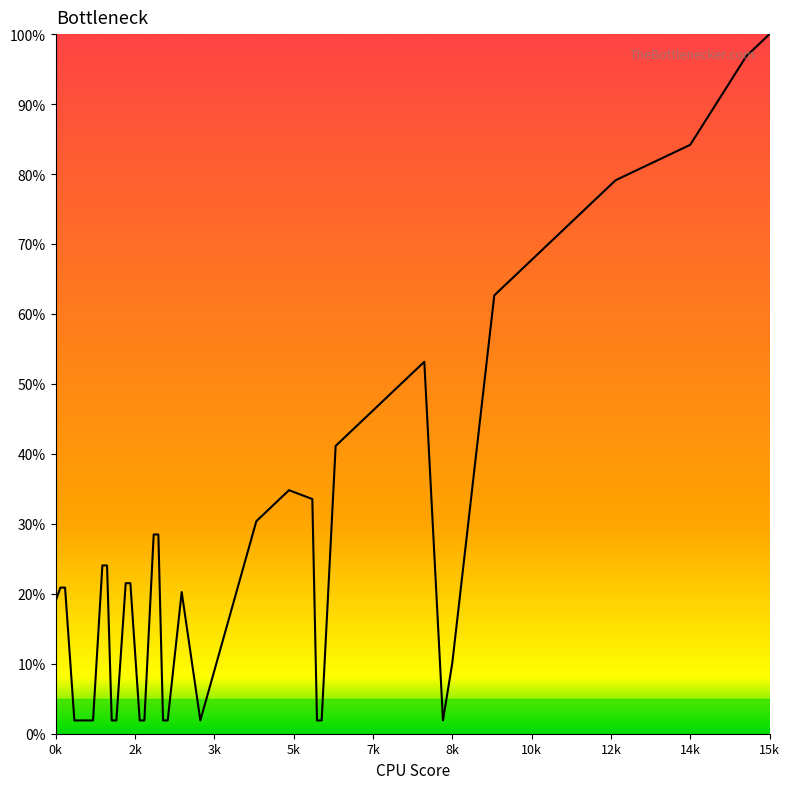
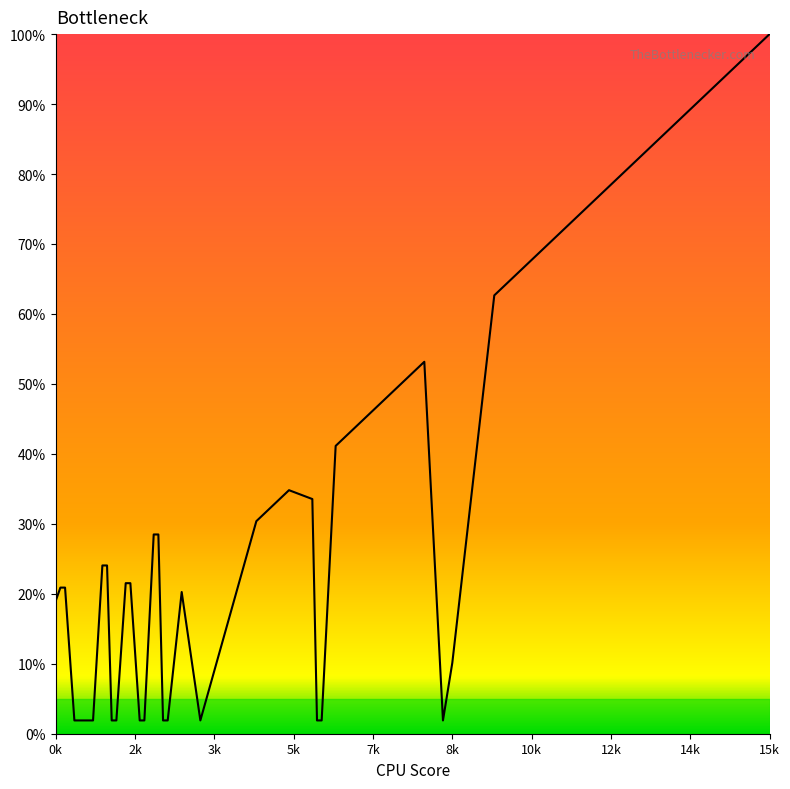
14k: 84% -> 89%
